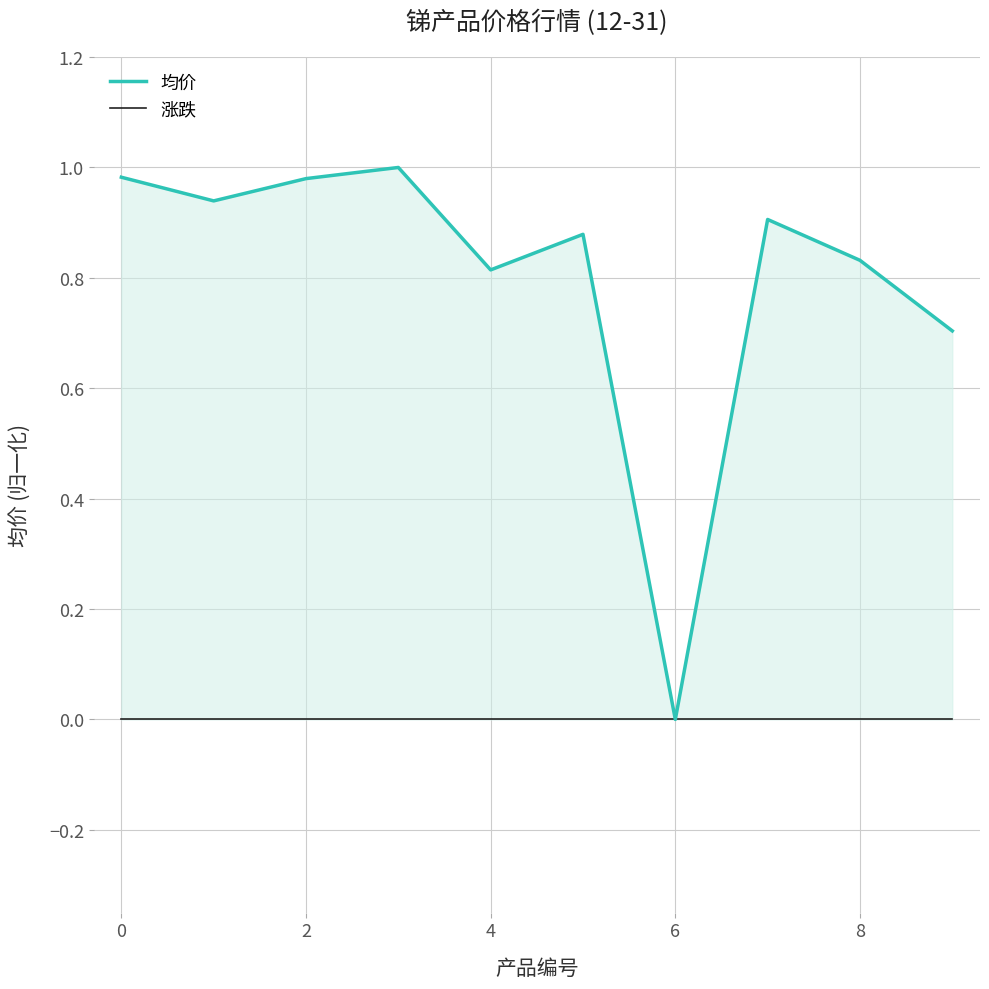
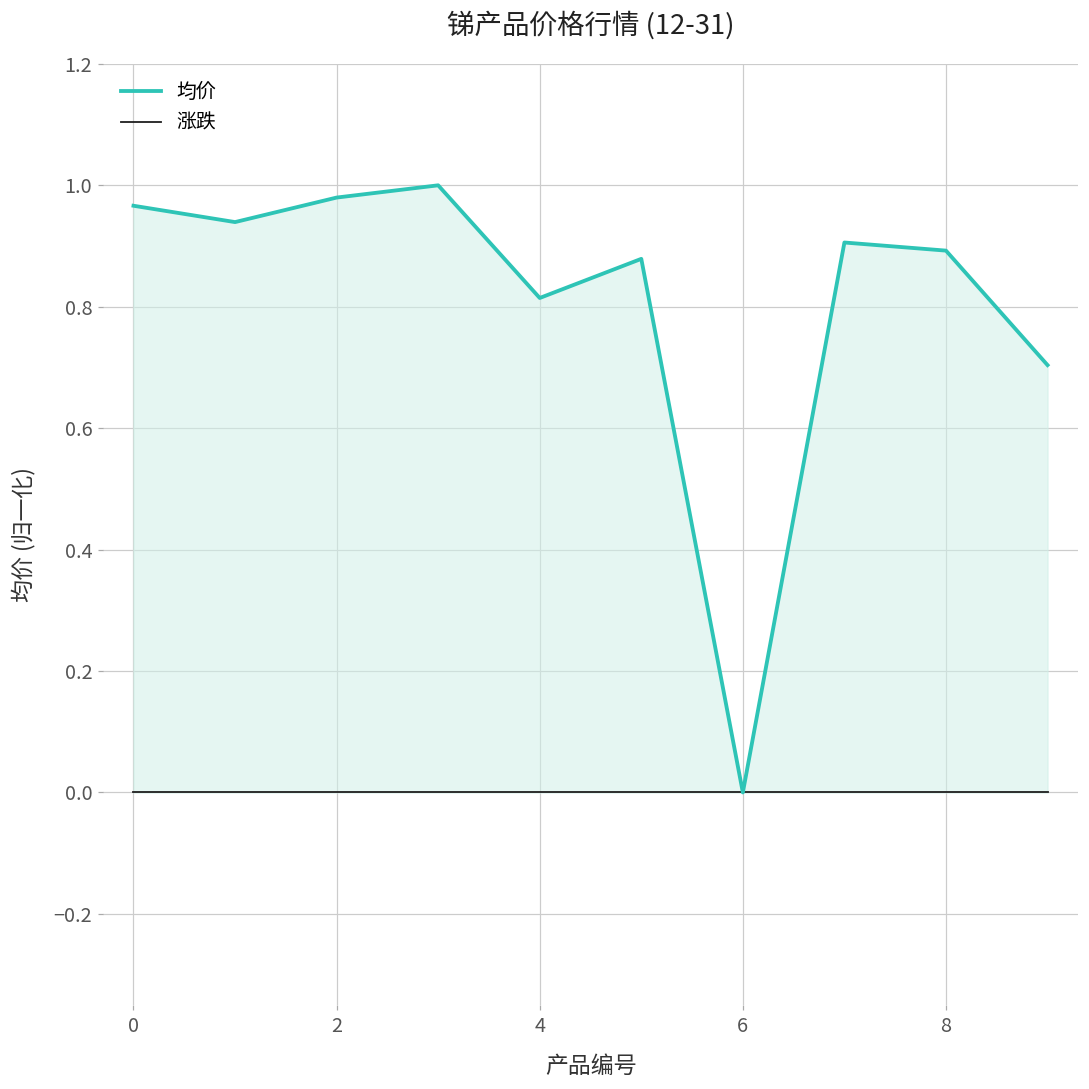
均价, 0: 0.98 -> 0.97
均价, 8: 0.83 -> 0.89
